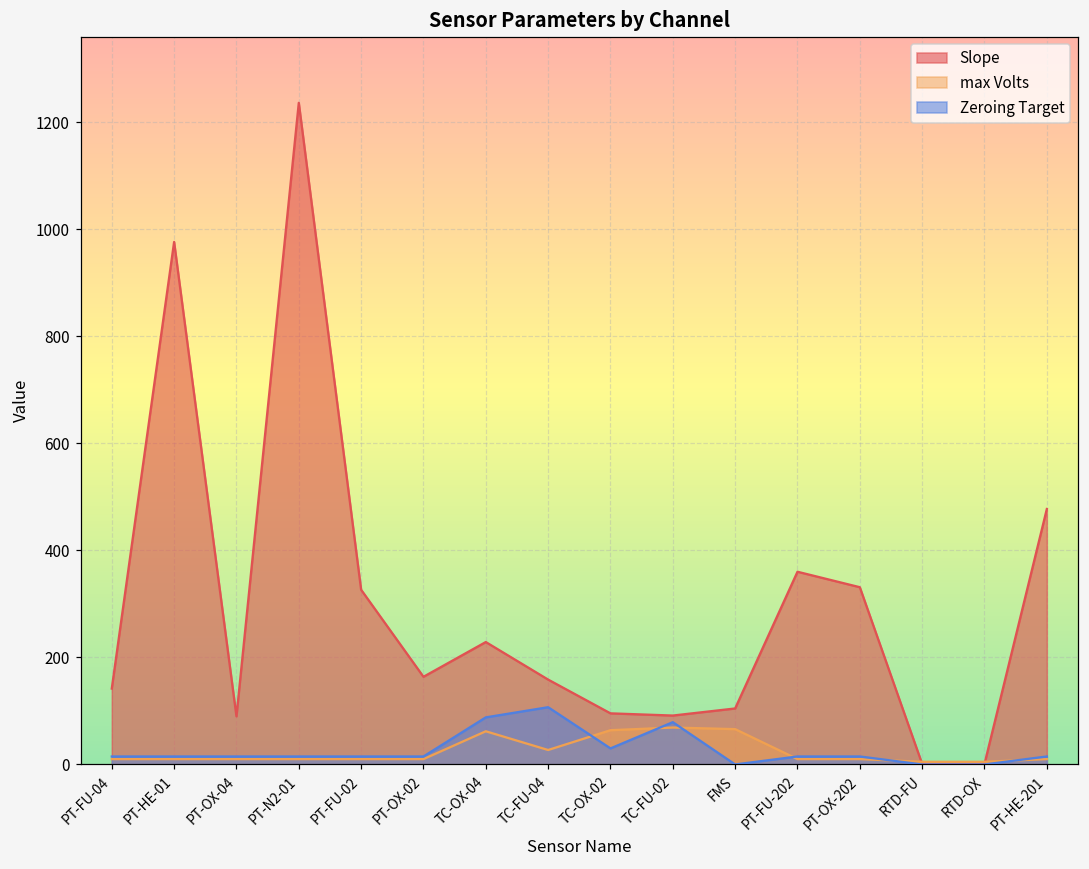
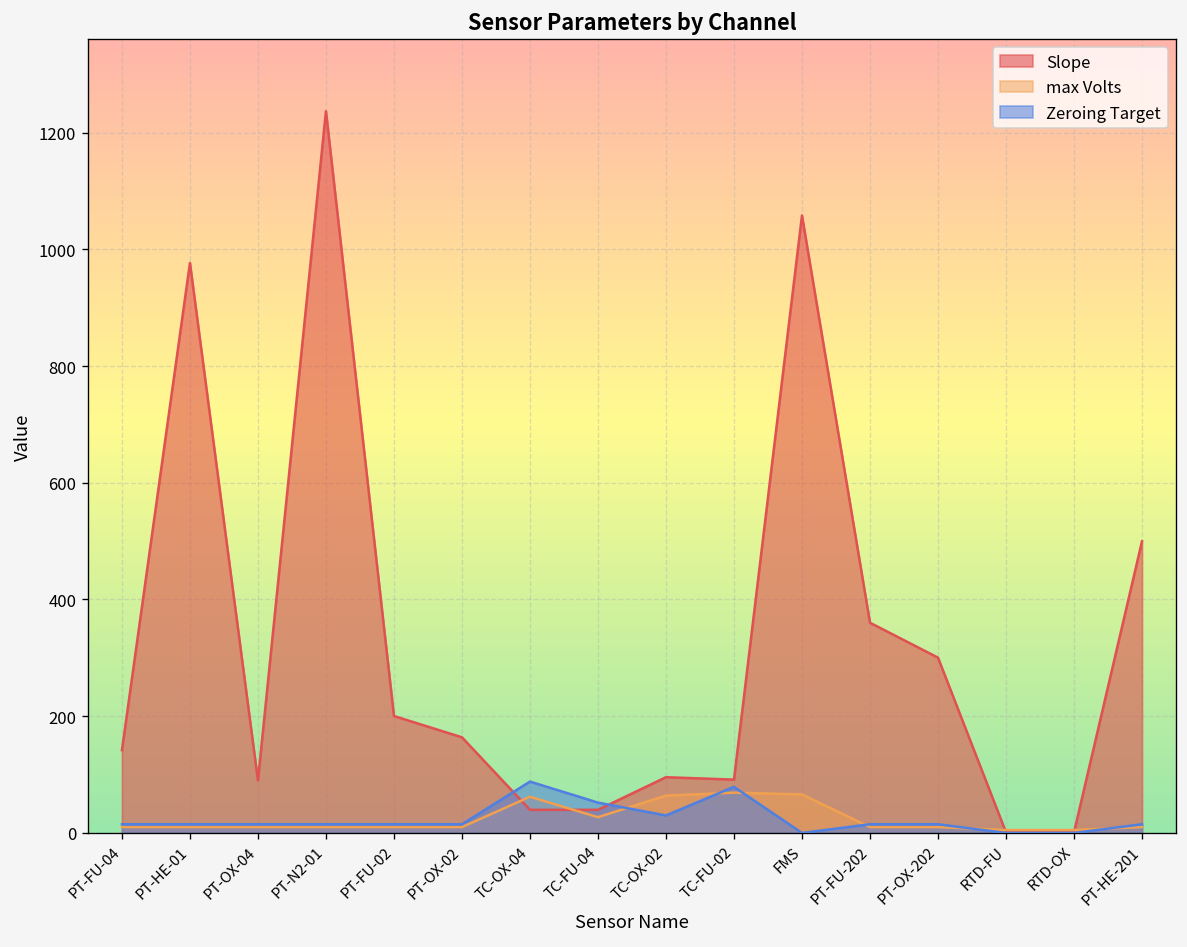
Slope, PT-FU-02: 330 -> 200
Slope, TC-OX-04: 230 -> 40
Slope, TC-FU-04: 160 -> 40
Zeroing Target, TC-FU-04: 110 -> 50
Slope, FMS: 100 -> 1060
Slope, PT-OX-202: 330 -> 300
Slope, PT-HE-201: 480 -> 500
